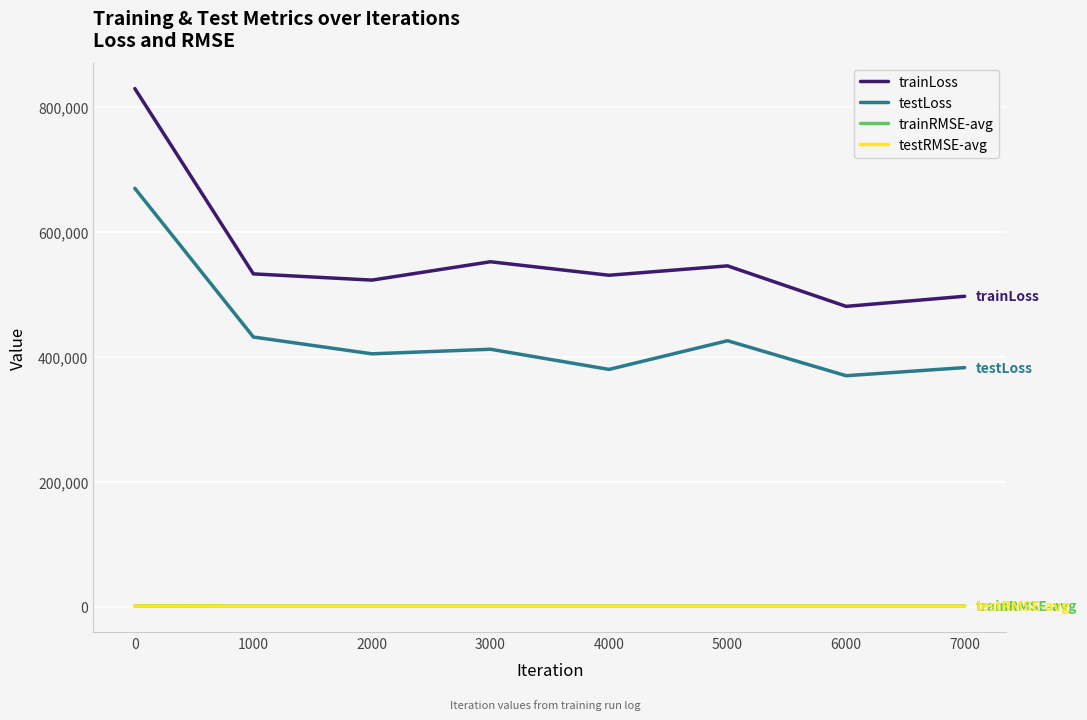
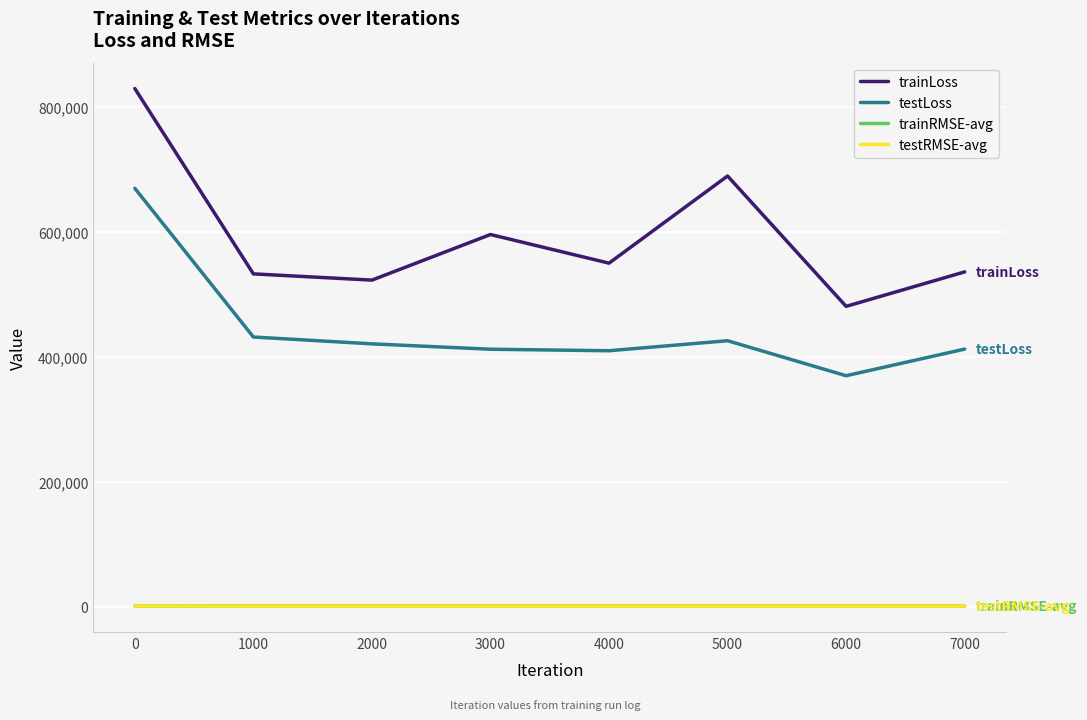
testLoss, 2000: 400,000 -> 420,000
trainLoss, 3000: 550,000 -> 600,000
trainLoss, 4000: 530,000 -> 550,000
testLoss, 4000: 380,000 -> 410,000
trainLoss, 5000: 550,000 -> 690,000
trainLoss, 7000: 500,000 -> 540,000
testLoss, 7000: 380,000 -> 410,000
